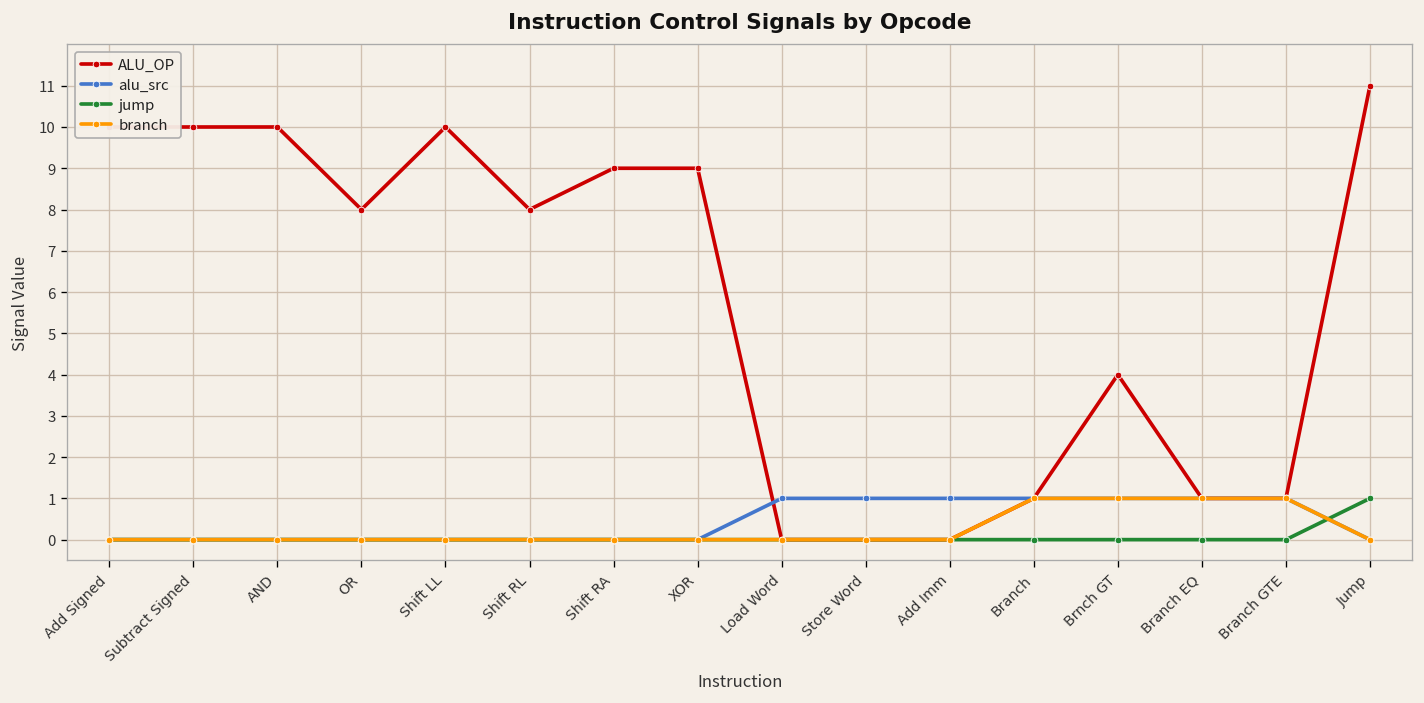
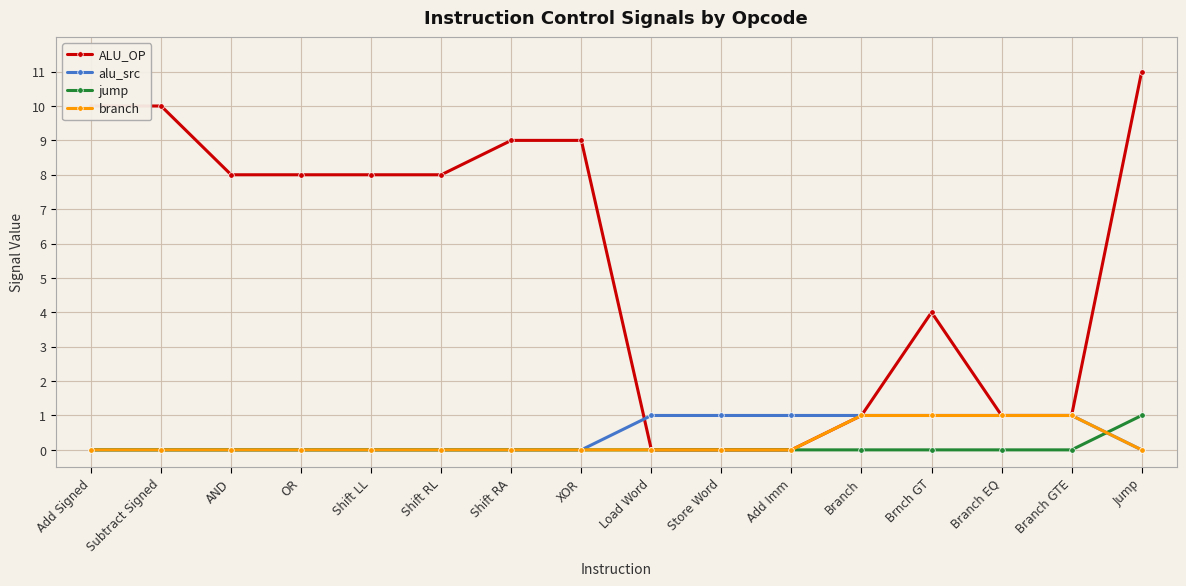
ALU_OP, AND: 10 -> 8
ALU_OP, Shift LL: 10 -> 8
